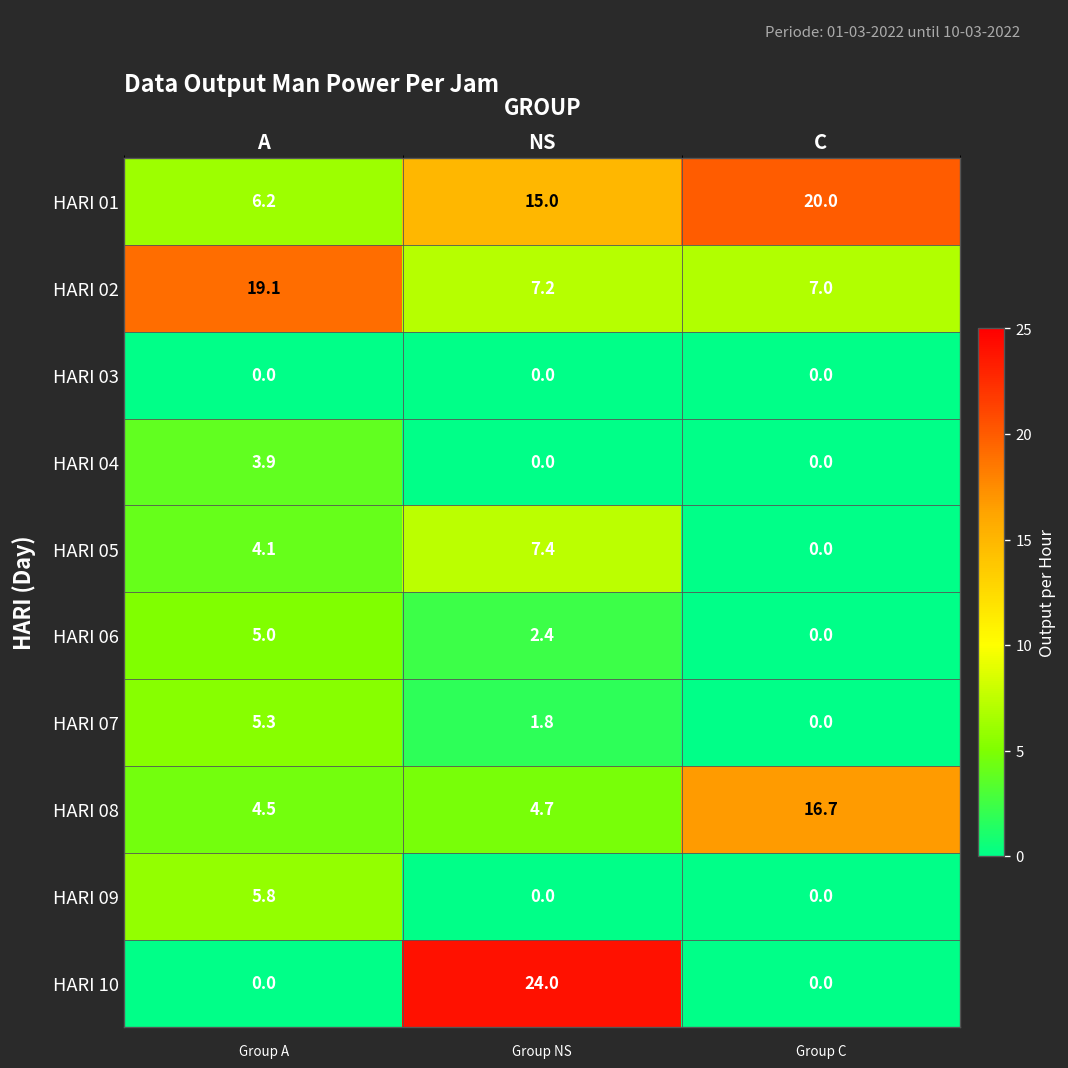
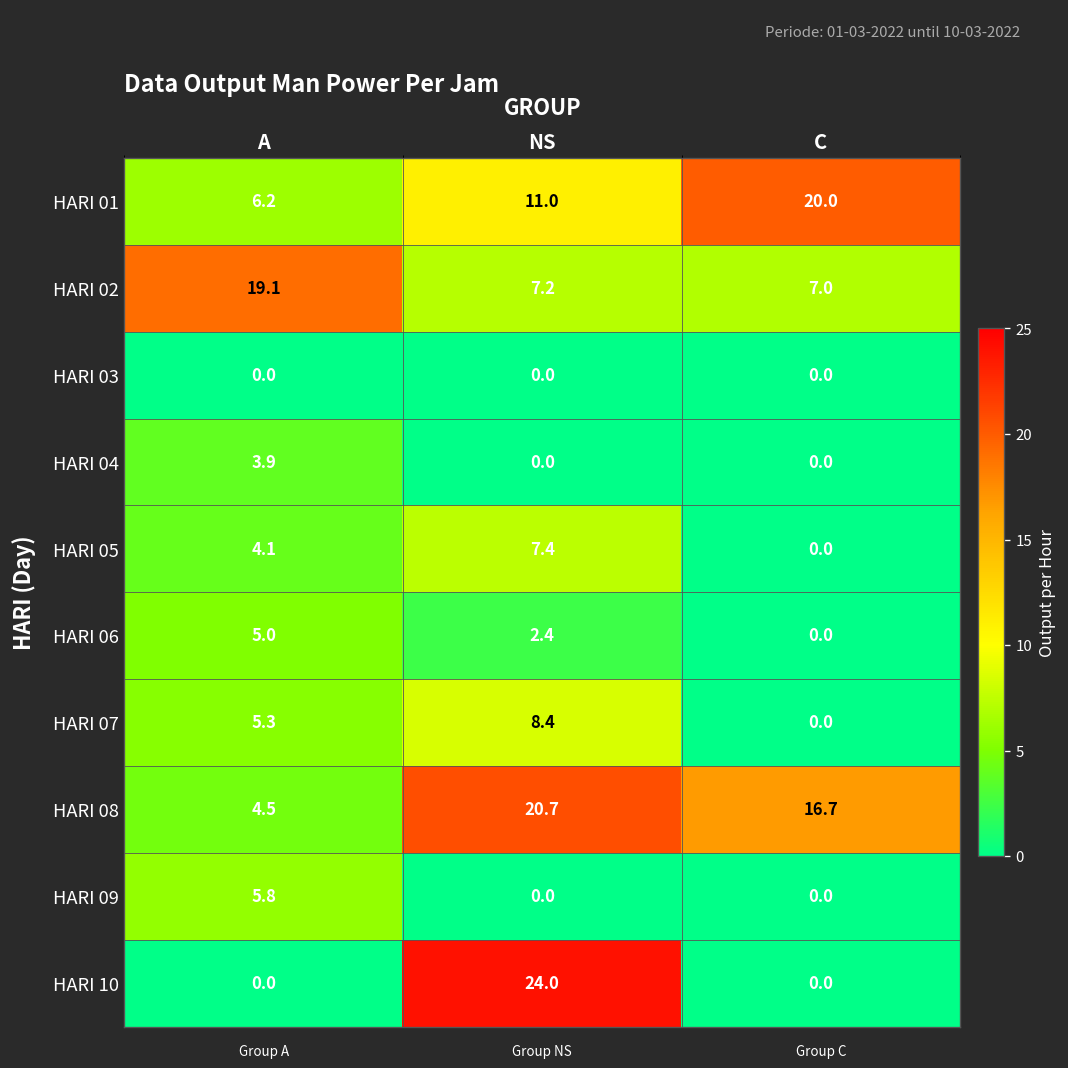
HARI 01, NS: 15.0 -> 11.0
HARI 07, NS: 1.8 -> 8.4
HARI 08, NS: 4.7 -> 20.7
